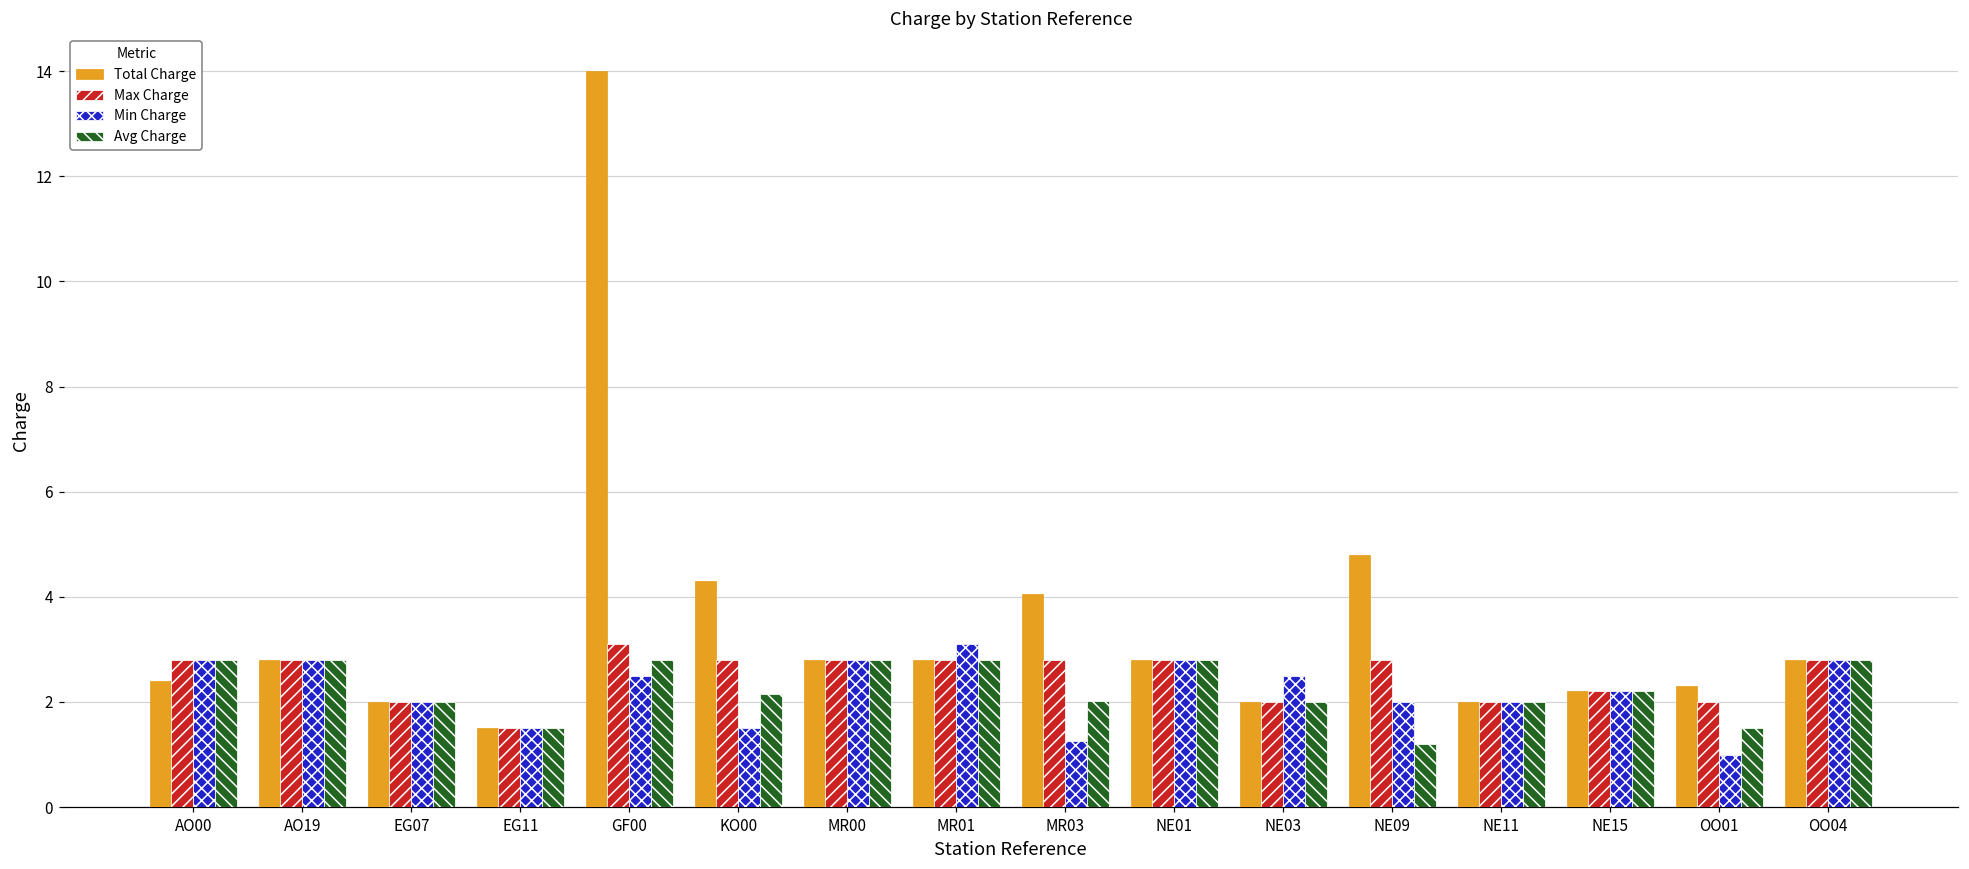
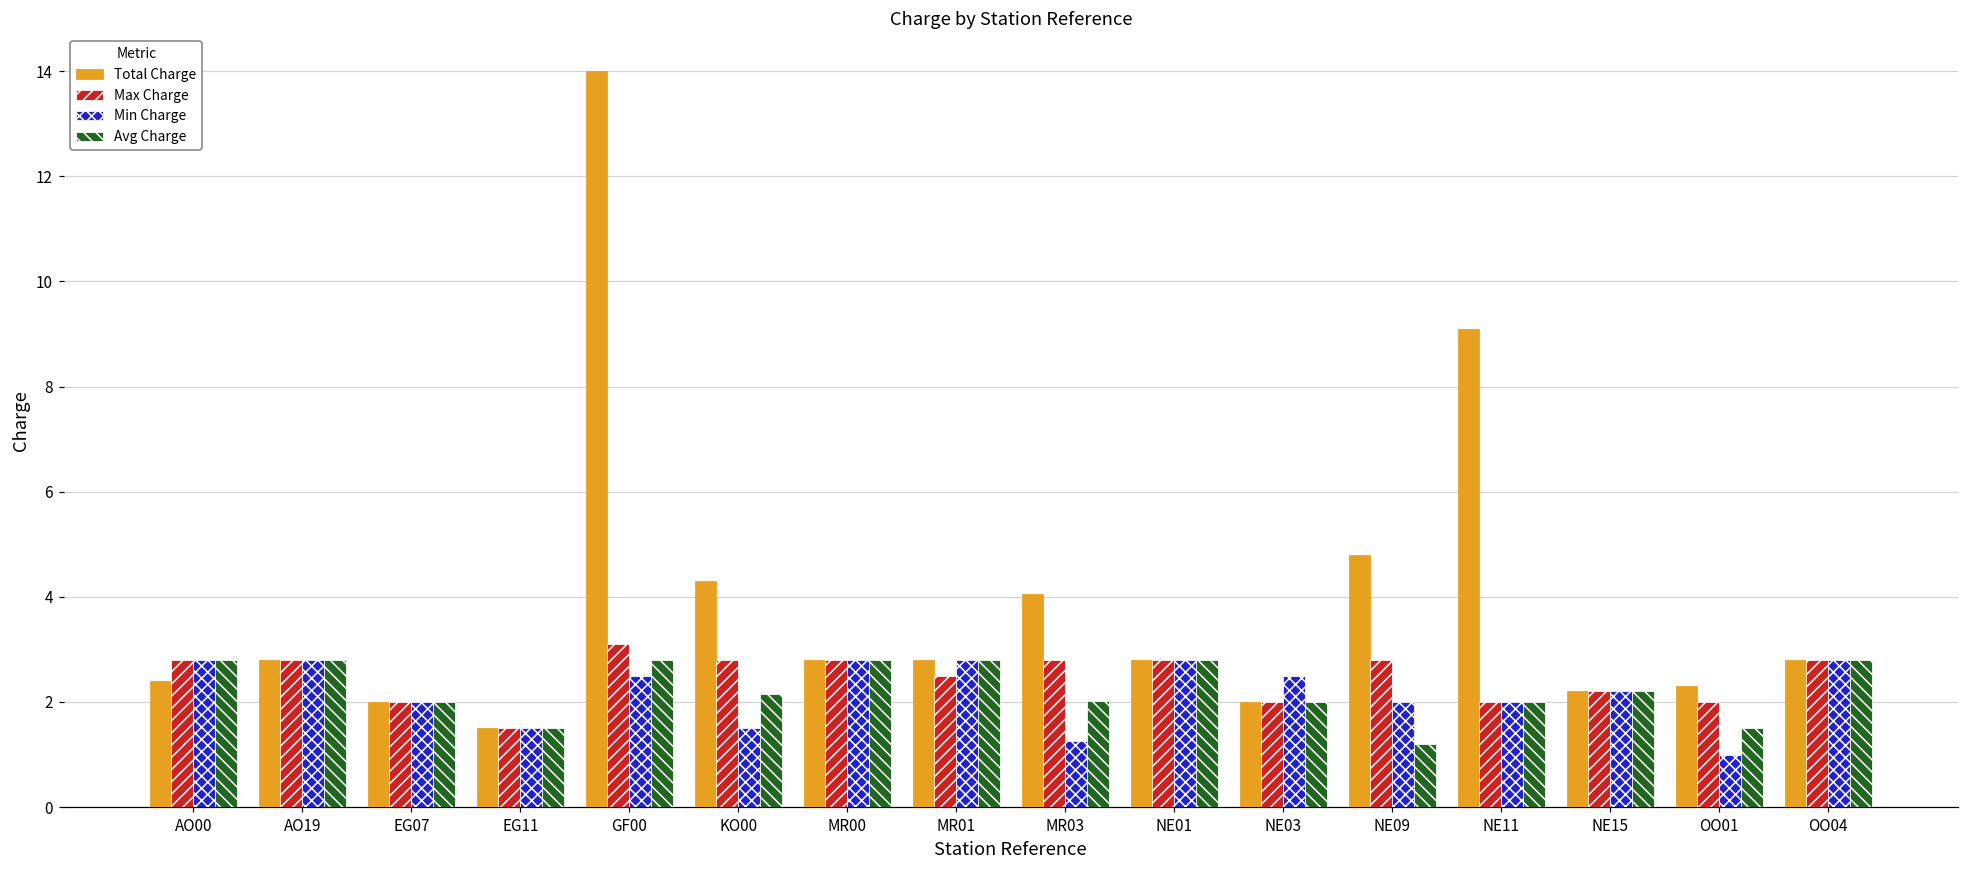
Max Charge, MR01: 2.8 -> 2.5
Min Charge, MR01: 3.1 -> 2.8
Total Charge, NE11: 2.0 -> 9.1
